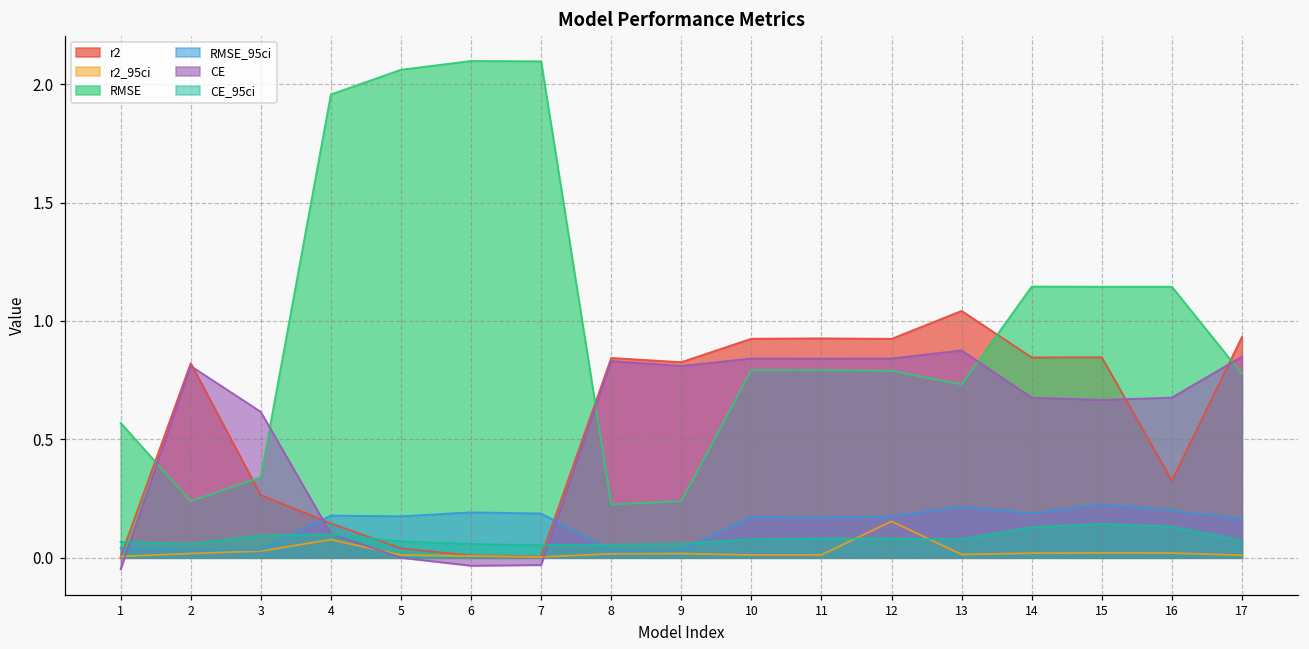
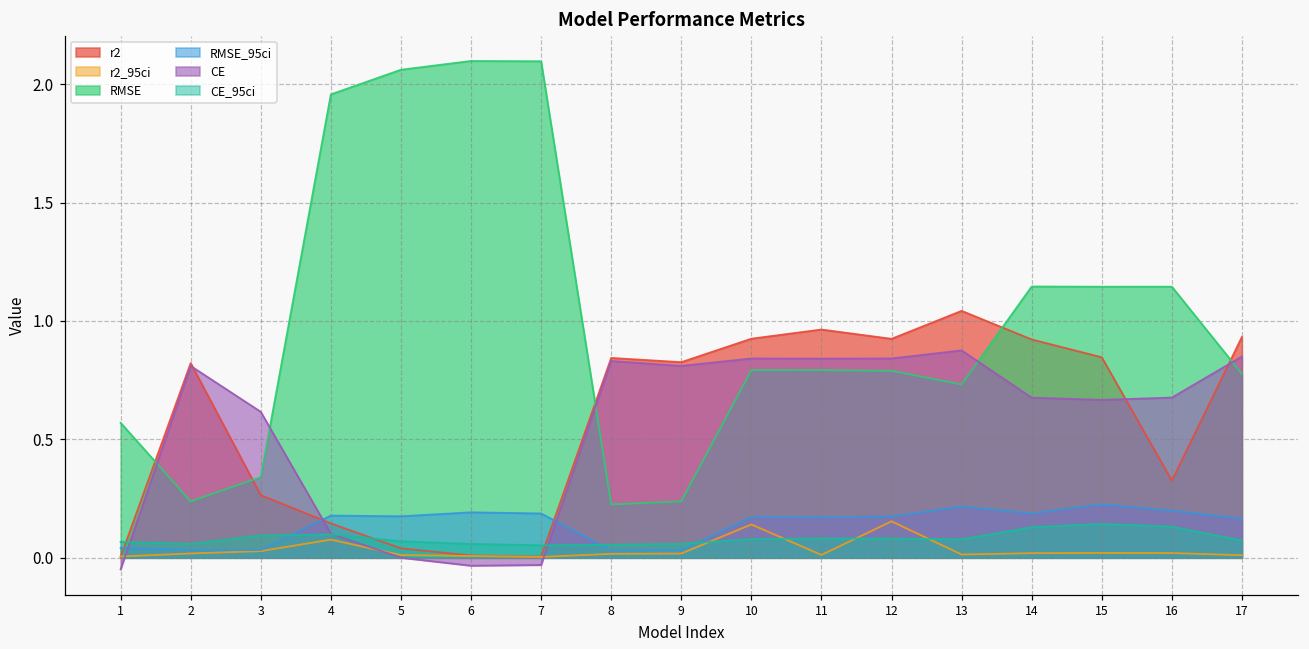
r2_95ci, 10: 0.01 -> 0.14
r2, 11: 0.93 -> 0.96
r2, 14: 0.85 -> 0.92
